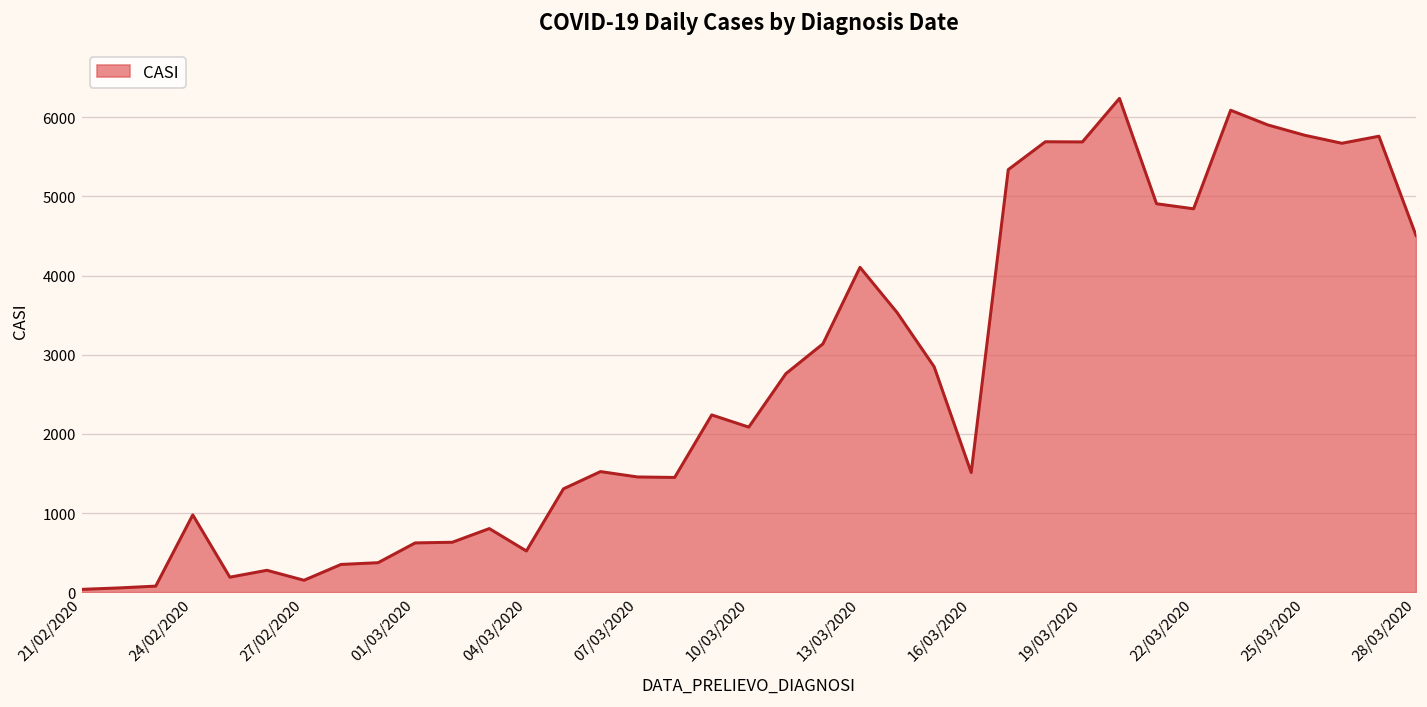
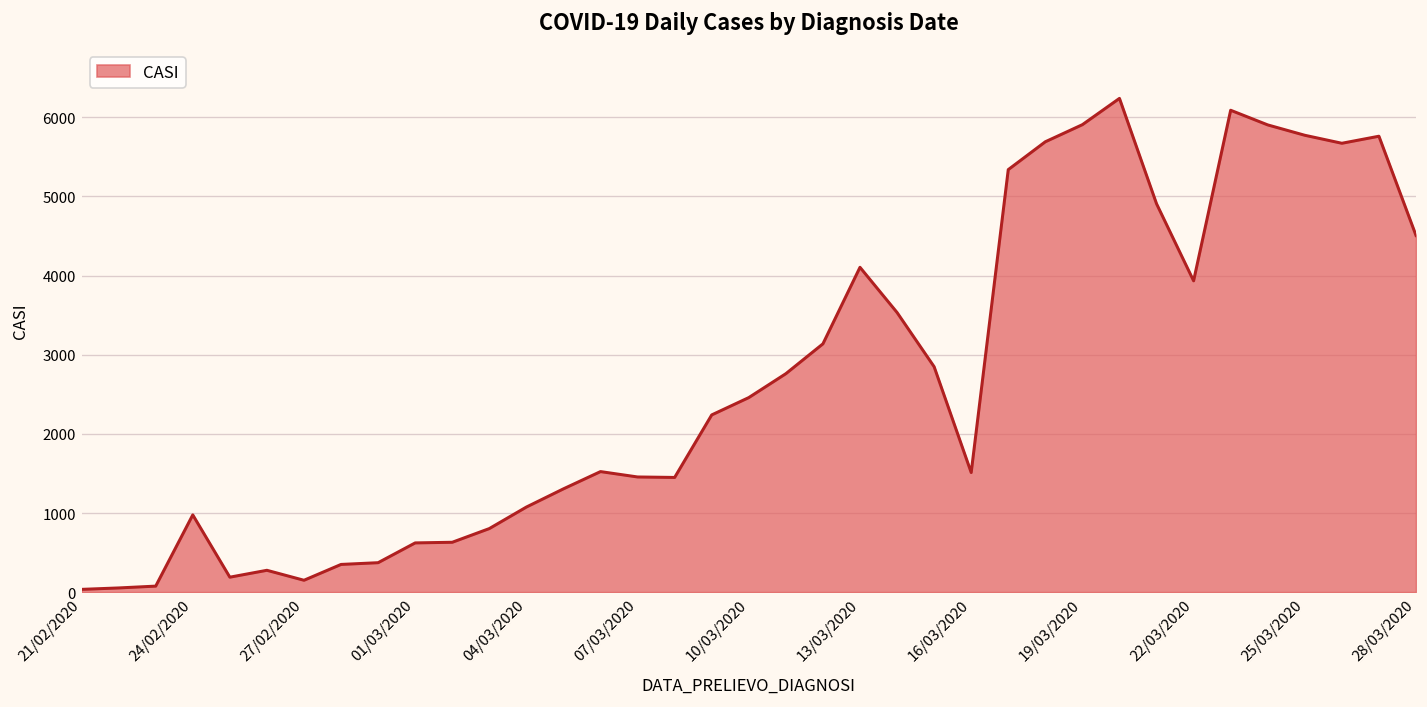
04/03/2020: 500 -> 1100
10/03/2020: 2100 -> 2500
19/03/2020: 5700 -> 5900
22/03/2020: 4800 -> 3900
